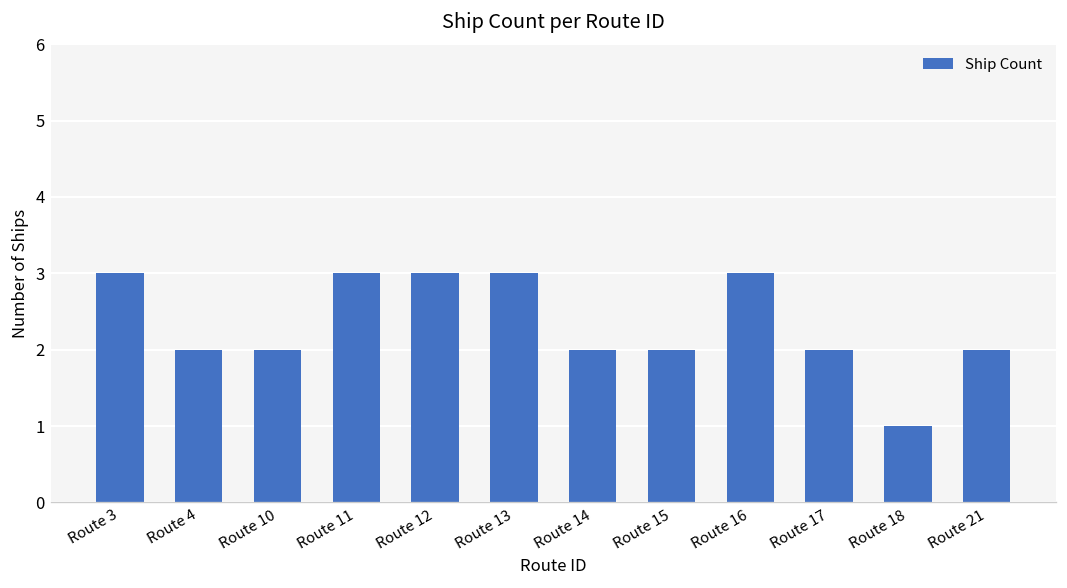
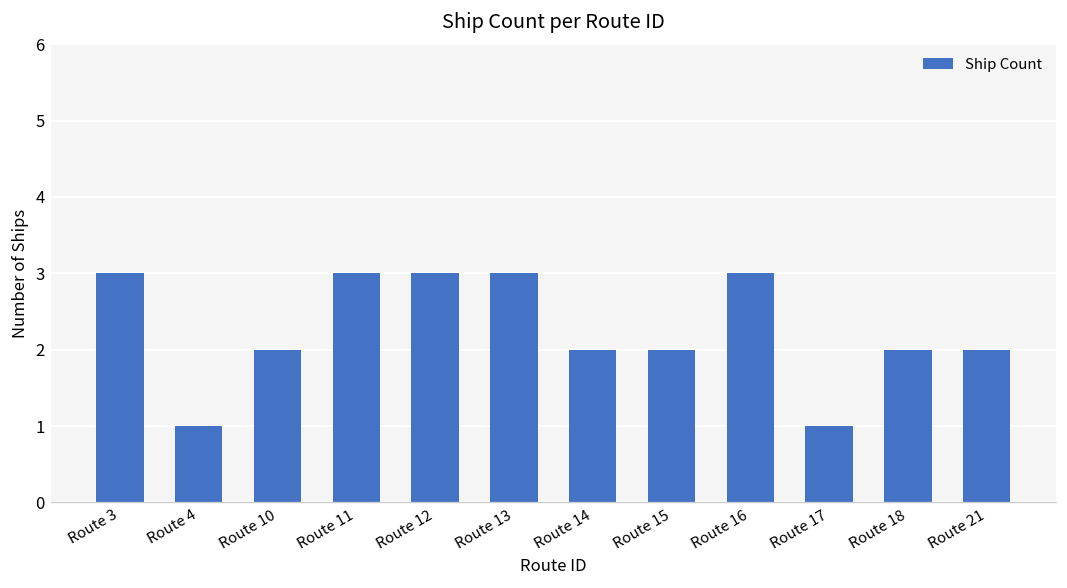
Route 4: 2 -> 1
Route 17: 2 -> 1
Route 18: 1 -> 2
